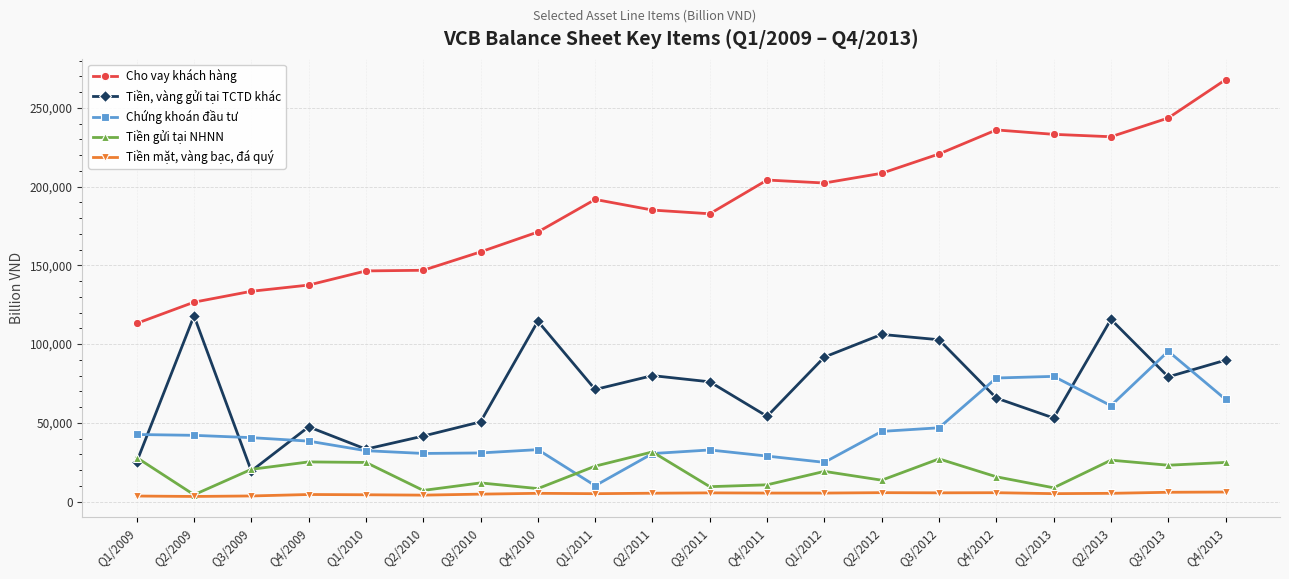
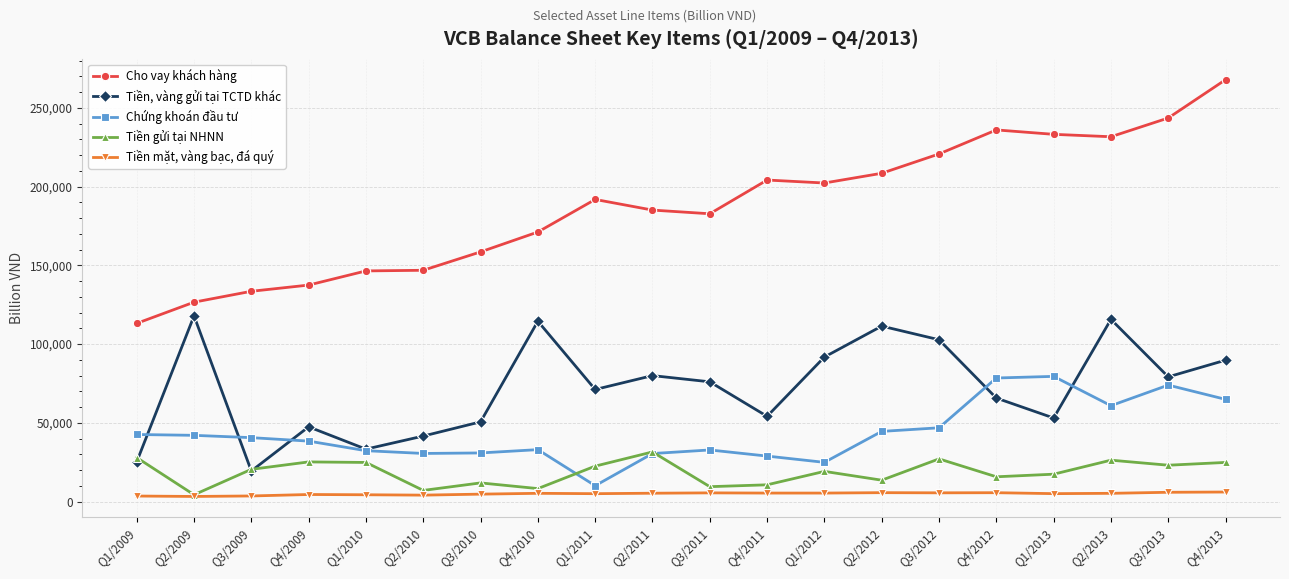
Tiền, vàng gửi tại TCTD khác, Q2/2012: 106,000 -> 111,000
Tiền gửi tại NHNN, Q1/2013: 9,000 -> 17,000
Chứng khoán đầu tư, Q3/2013: 95,000 -> 74,000
